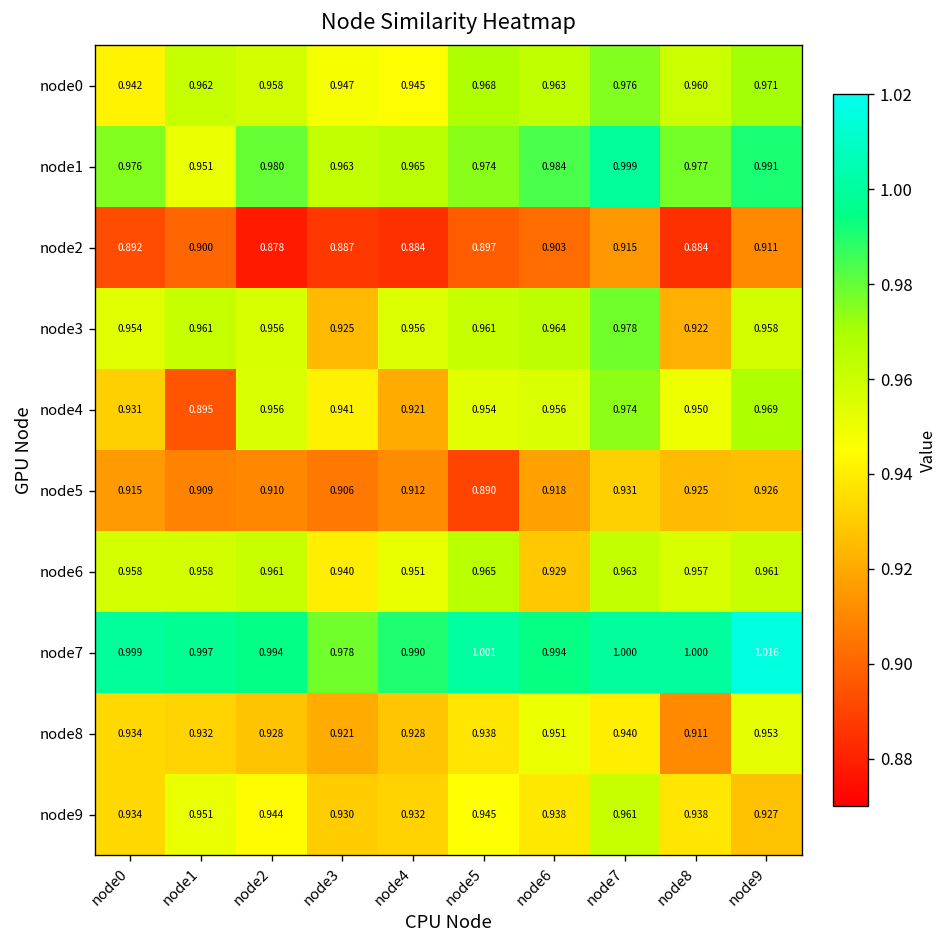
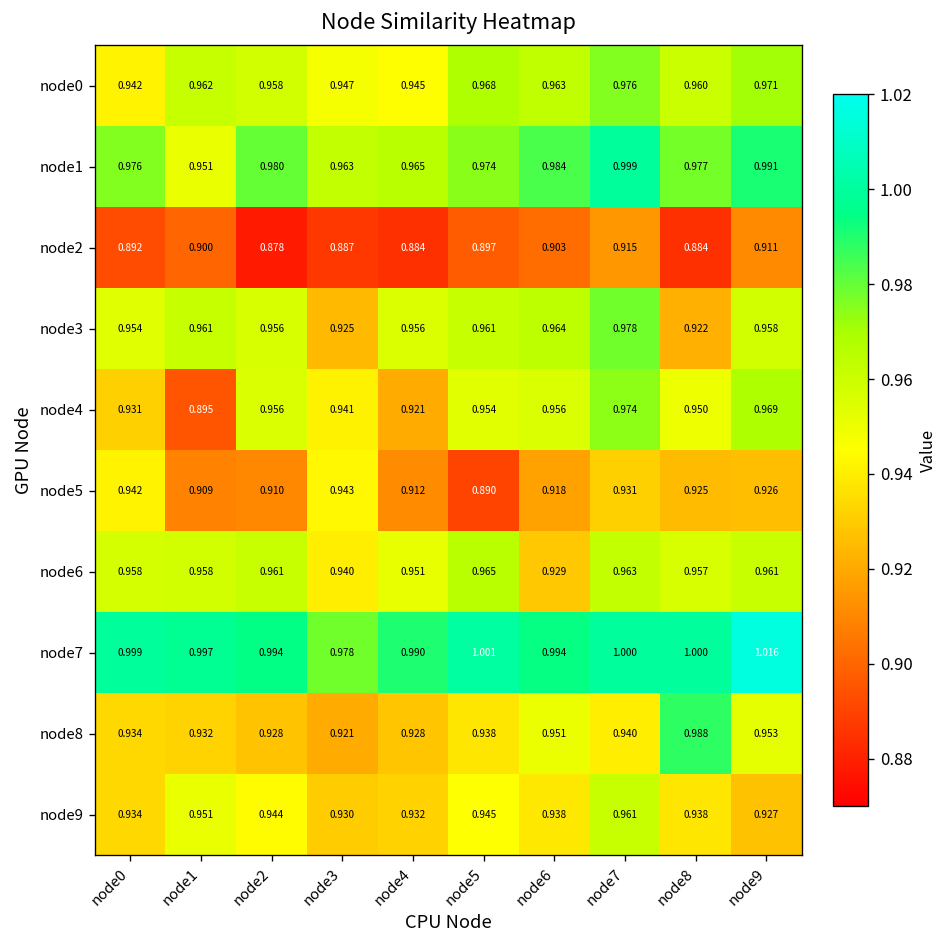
node5, node0: 0.915 -> 0.942
node5, node3: 0.906 -> 0.943
node8, node8: 0.911 -> 0.988
